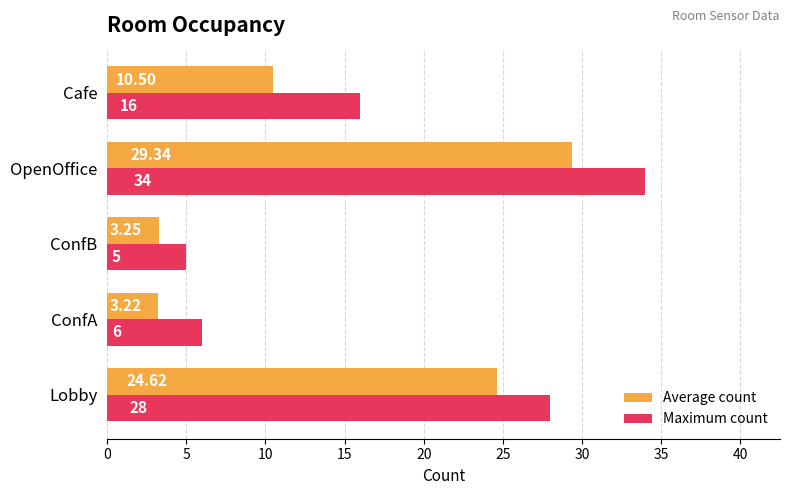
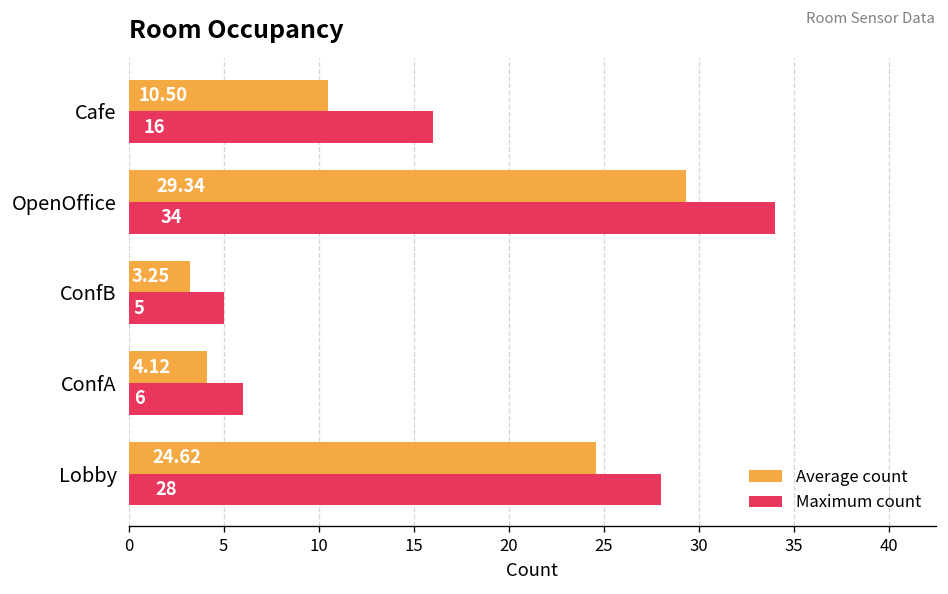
Average count, ConfA: 3.22 -> 4.12
